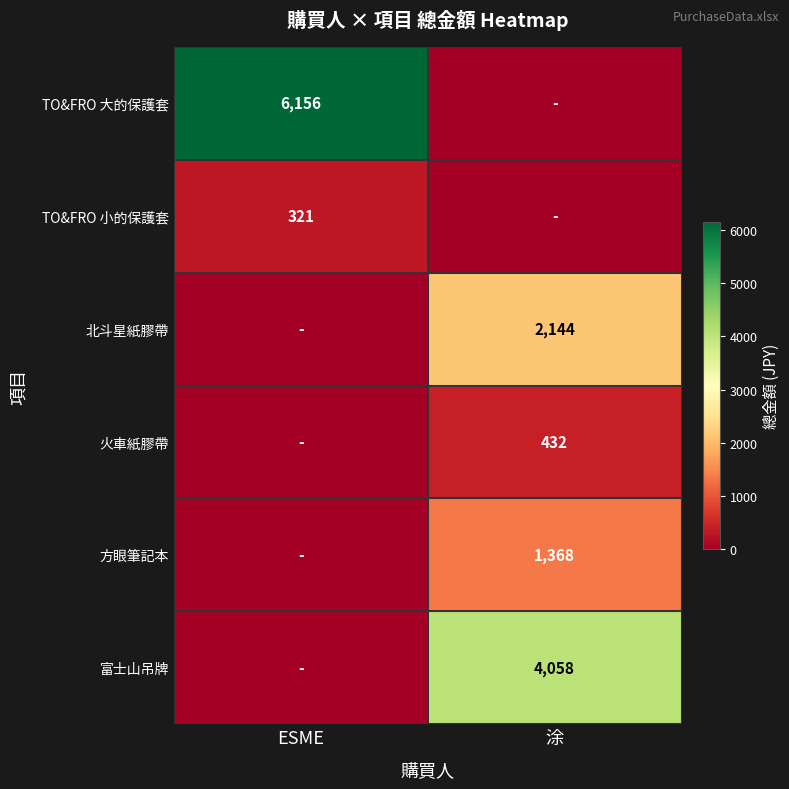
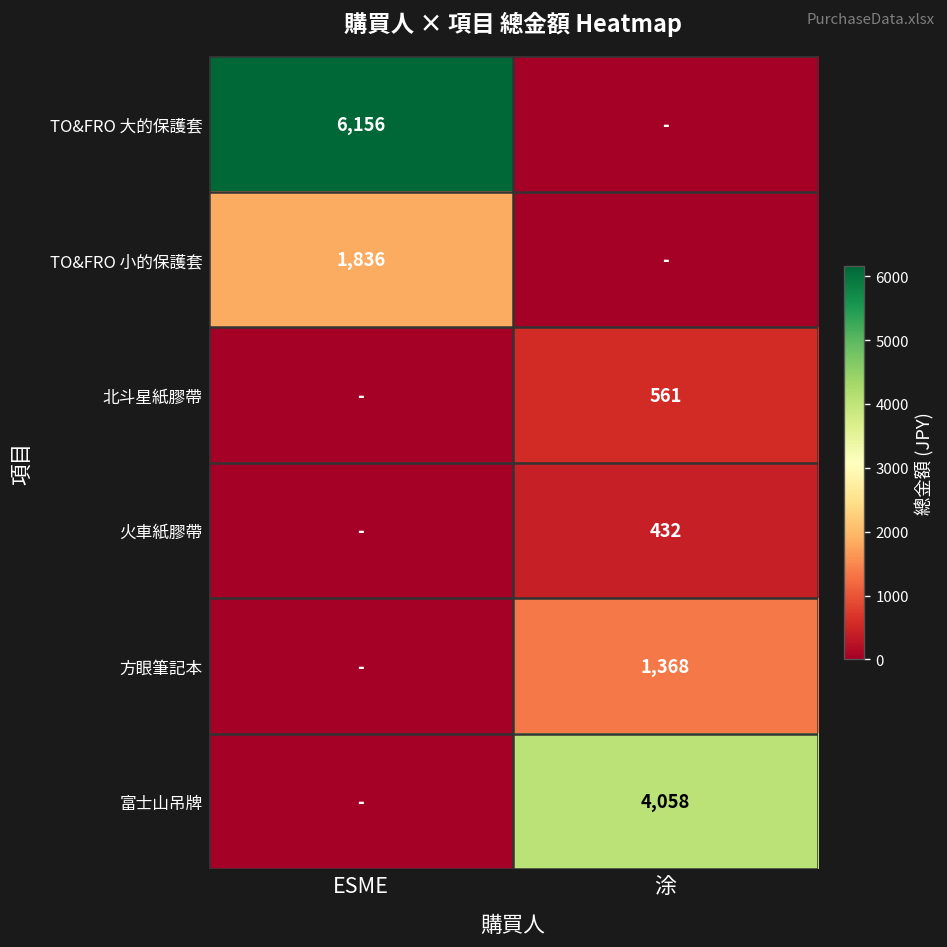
TO&FRO 小的保護套, ESME: 321 -> 1,836
北斗星紙膠帶, 涂: 2,144 -> 561
